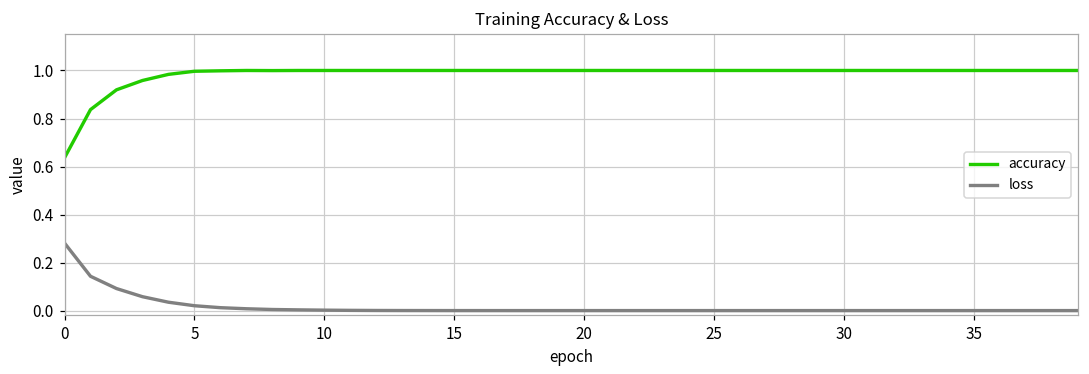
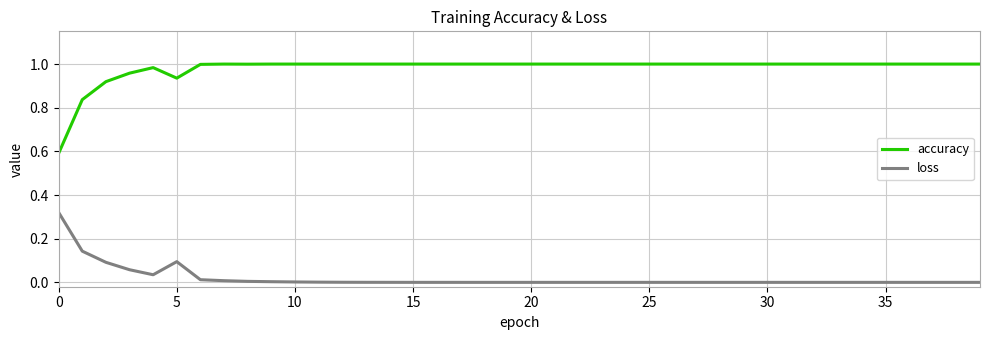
accuracy, 0: 0.64 -> 0.59
loss, 0: 0.28 -> 0.32
accuracy, 5: 1.00 -> 0.94
loss, 5: 0.02 -> 0.09
